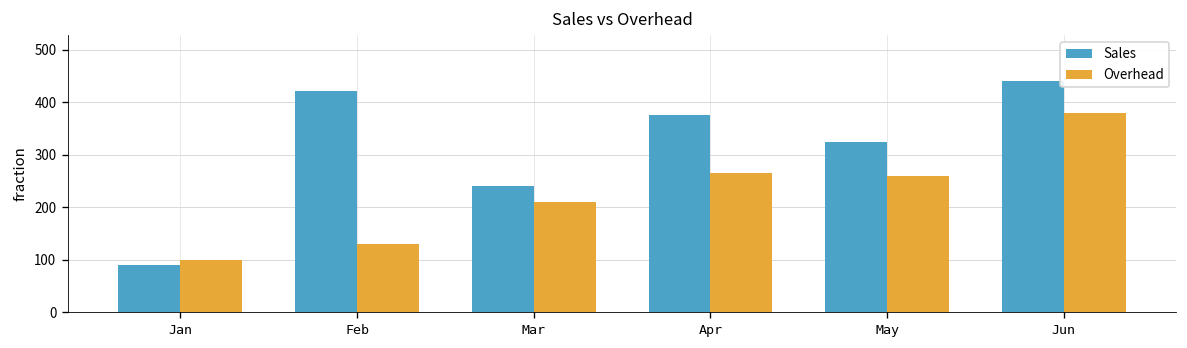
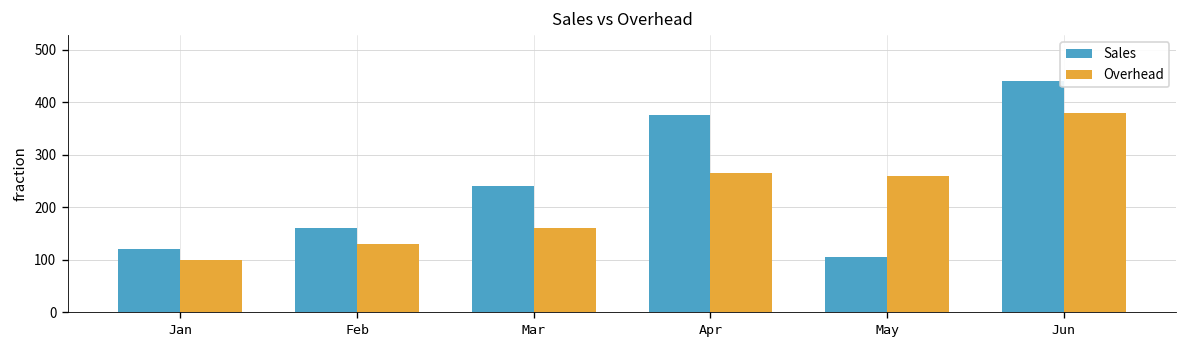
Sales, Jan: 90 -> 120
Sales, Feb: 420 -> 160
Overhead, Mar: 210 -> 160
Sales, May: 330 -> 110
